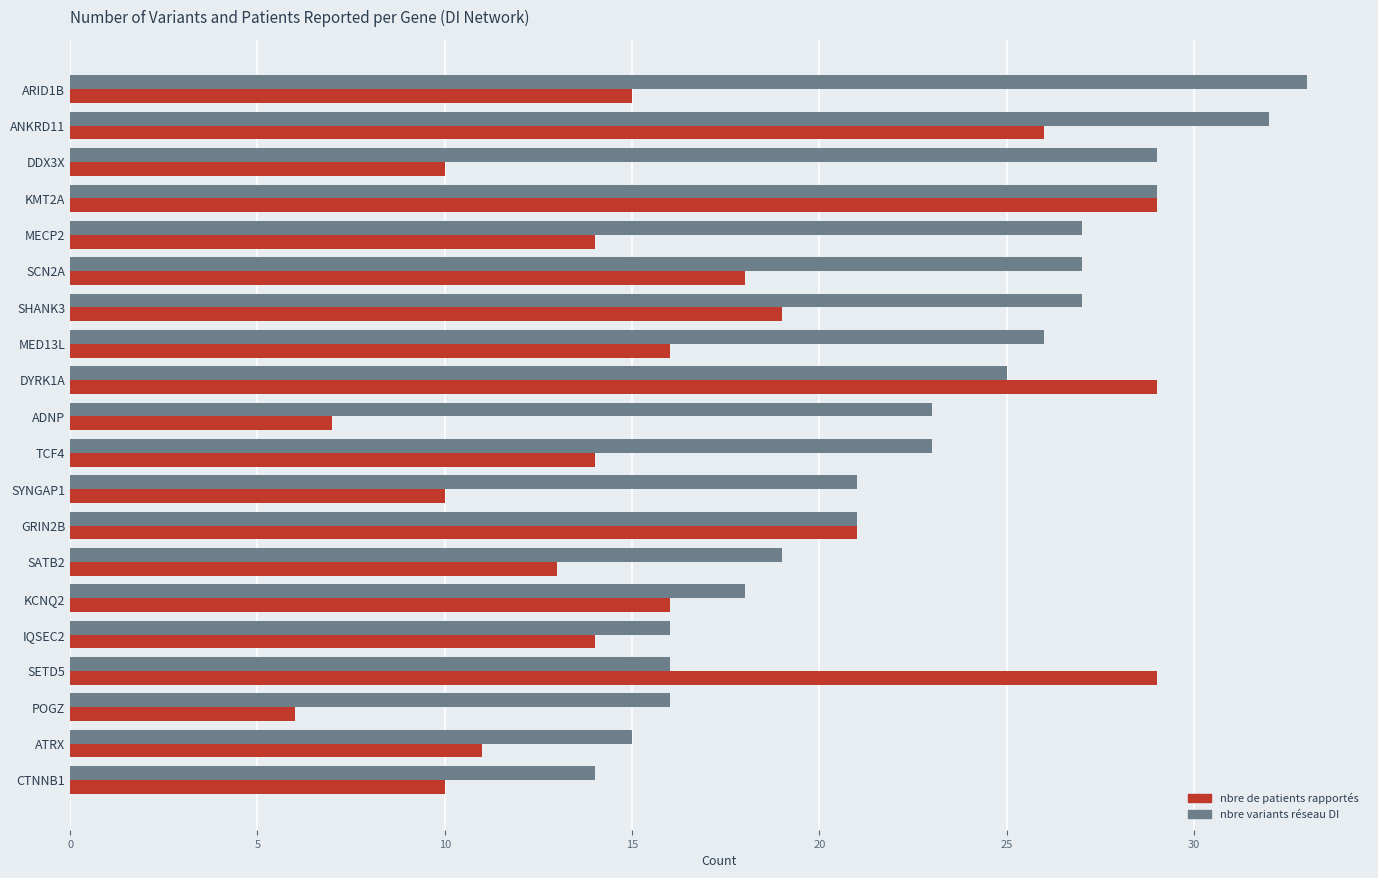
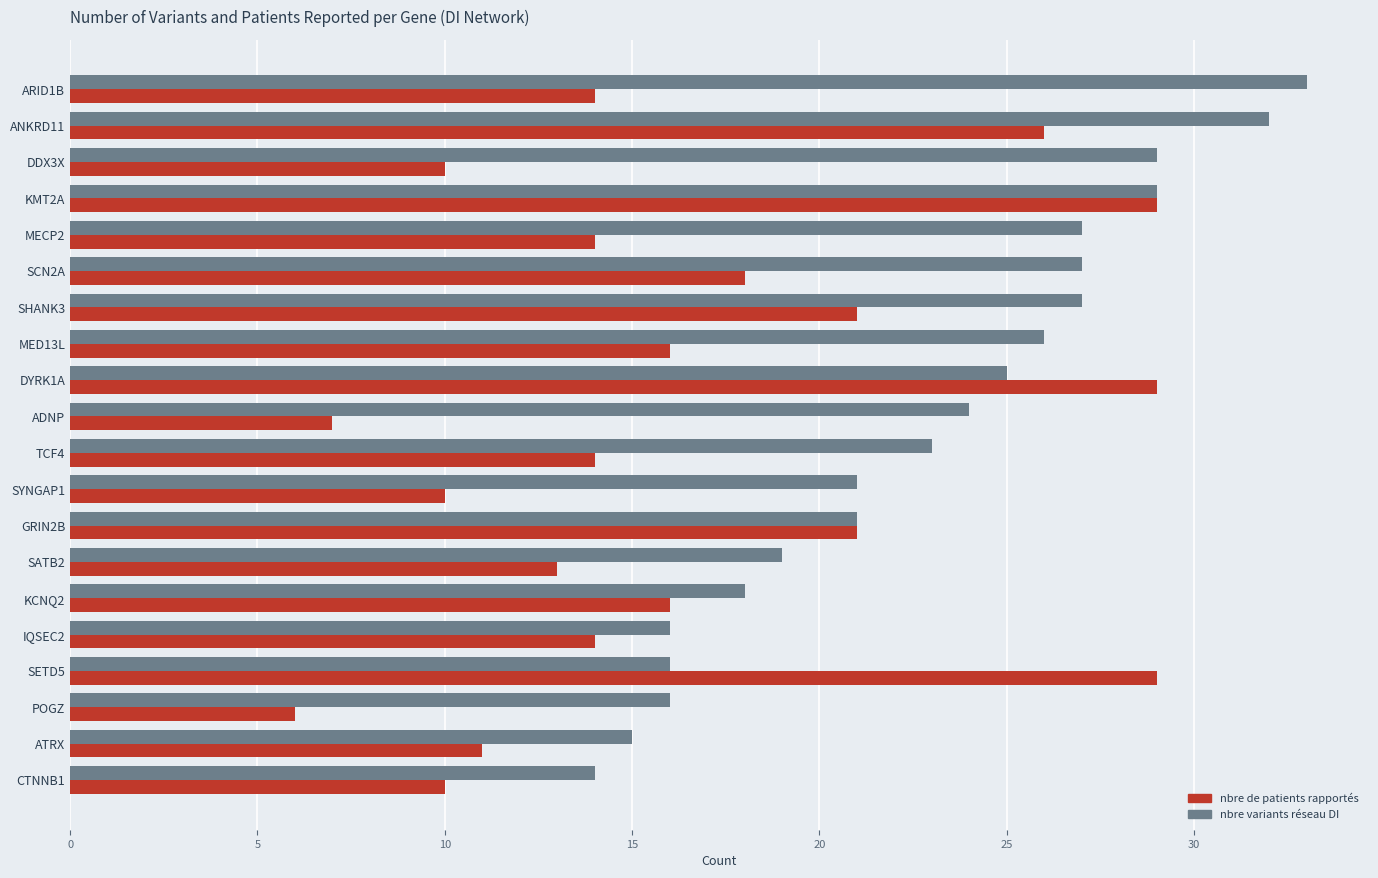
nbre de patients rapportés, ARID1B: 15 -> 14
nbre de patients rapportés, SHANK3: 19 -> 21
nbre variants réseau DI, ADNP: 23 -> 24
